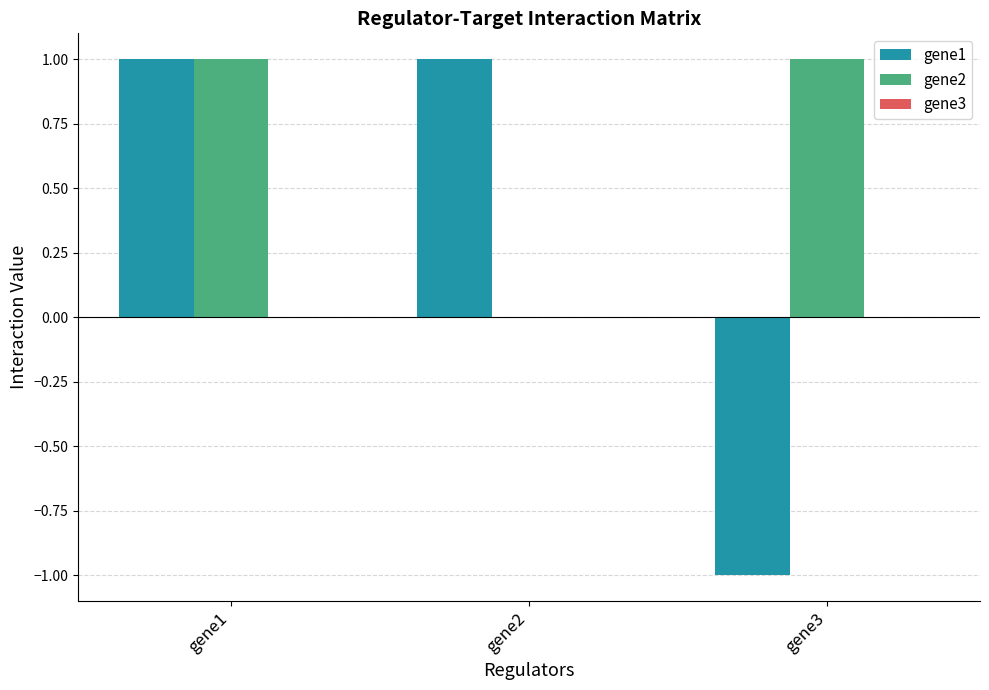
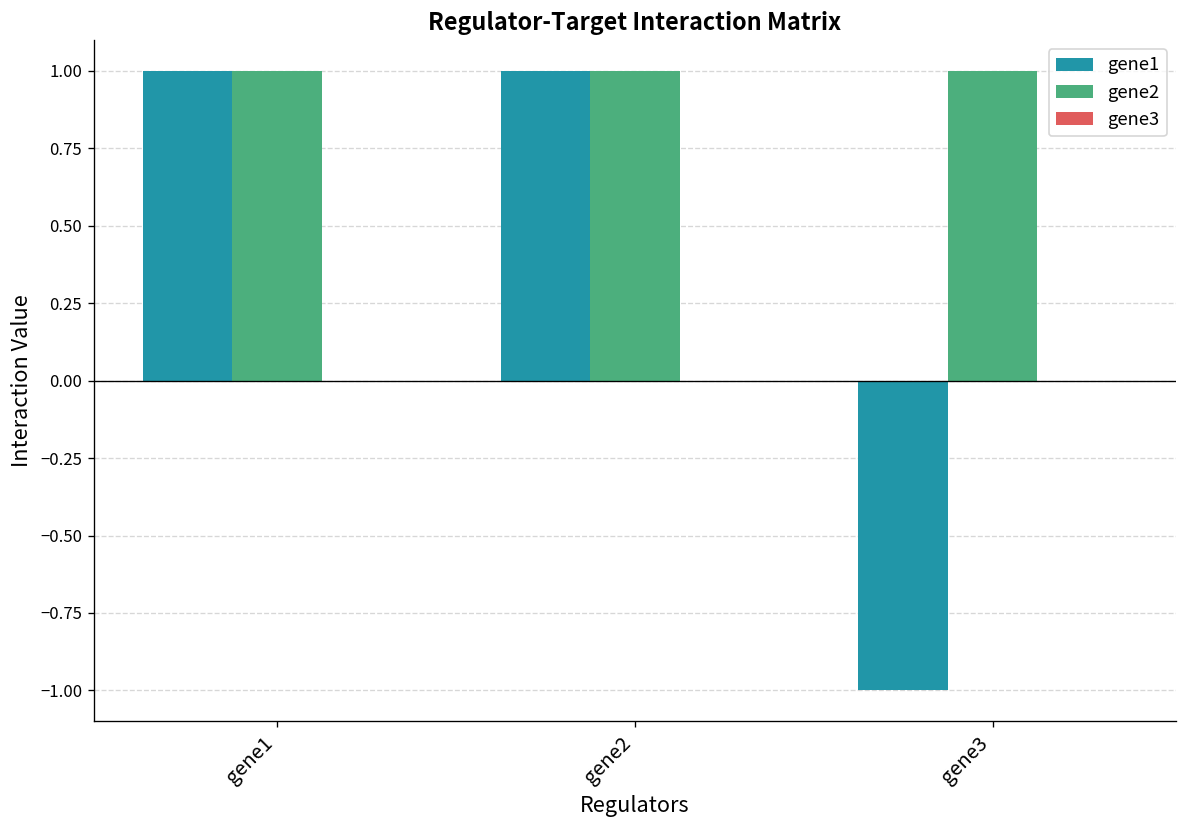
gene2, gene2: 0 -> 1
